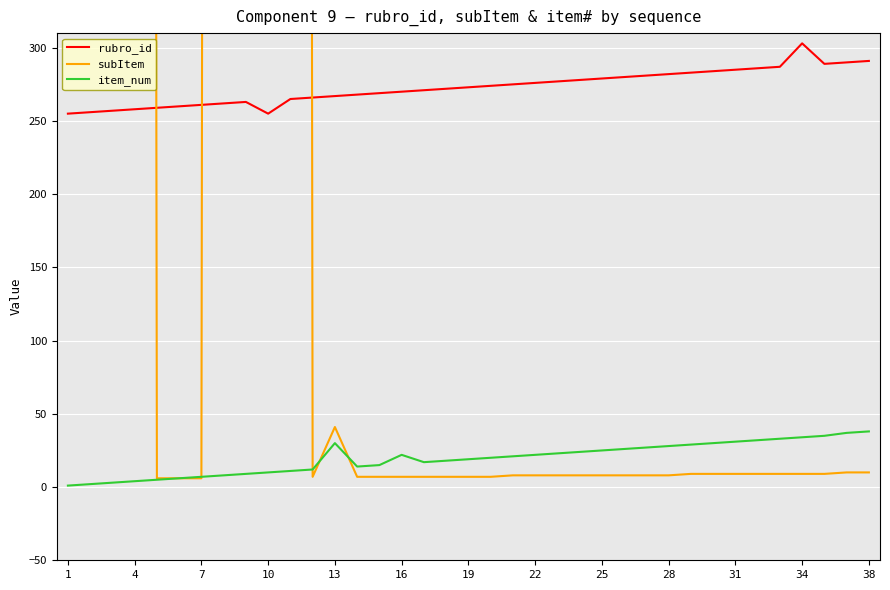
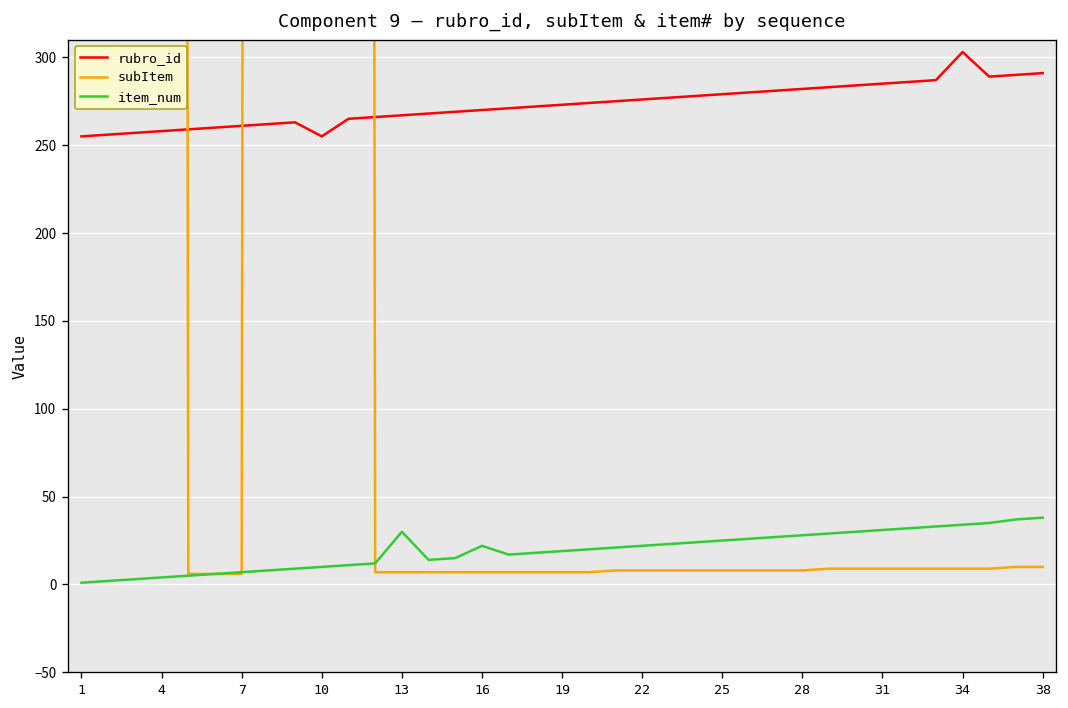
subItem, 13: 41 -> 7
